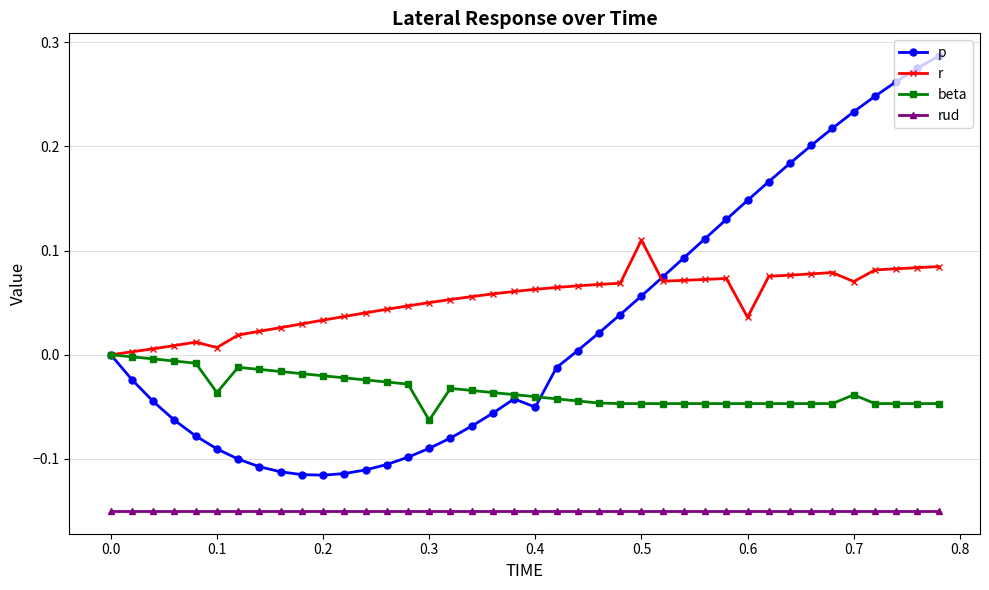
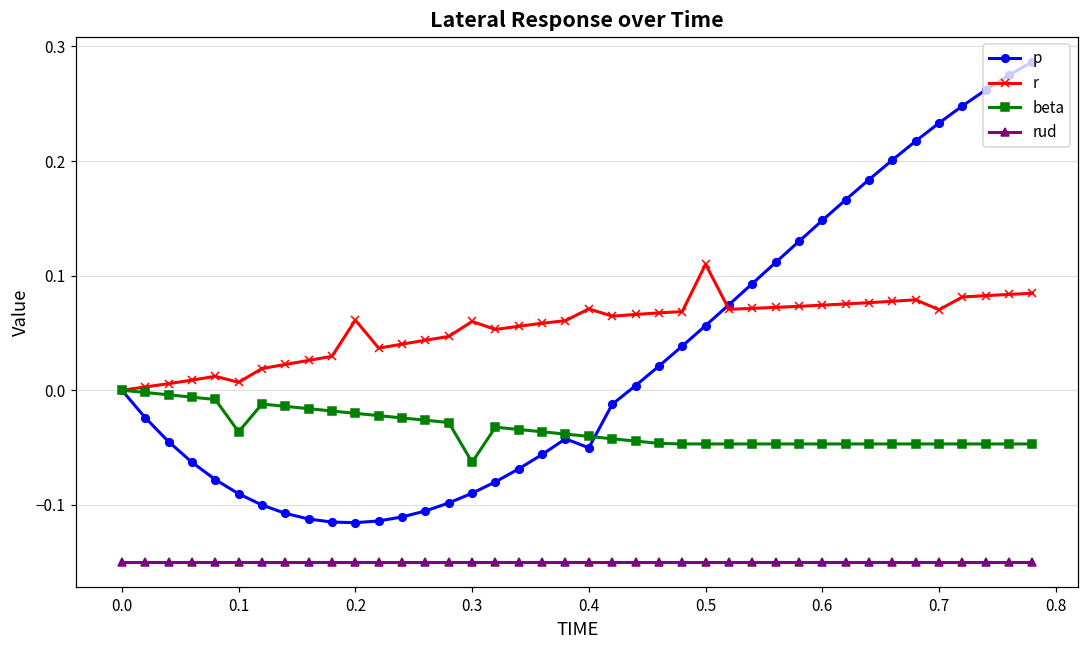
r, 0.2: 0.033 -> 0.061
r, 0.3: 0.05 -> 0.06
r, 0.4: 0.063 -> 0.071
r, 0.6: 0.036 -> 0.074
beta, 0.7: -0.039 -> -0.047
